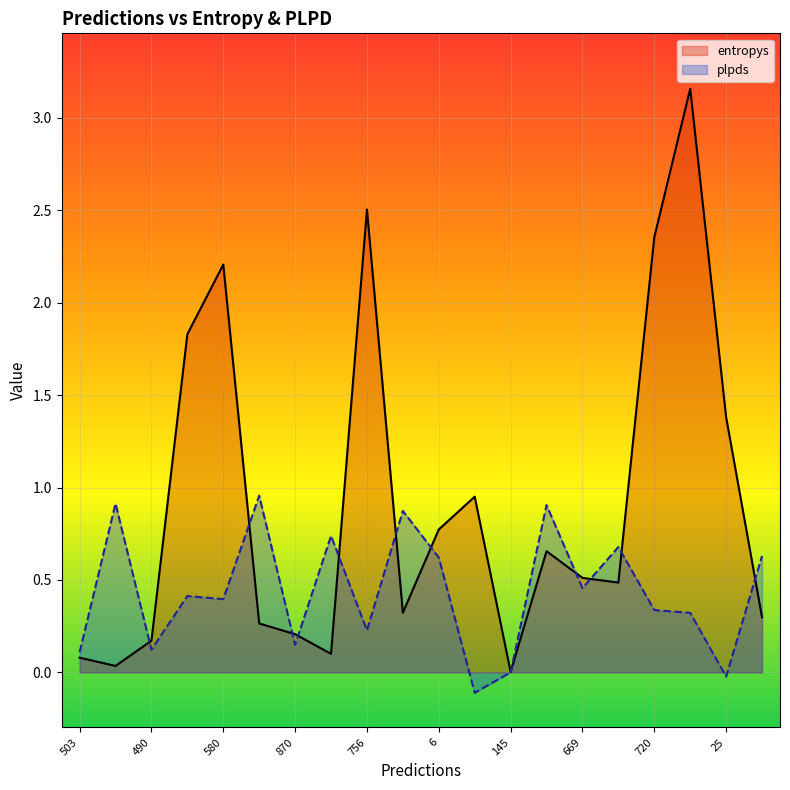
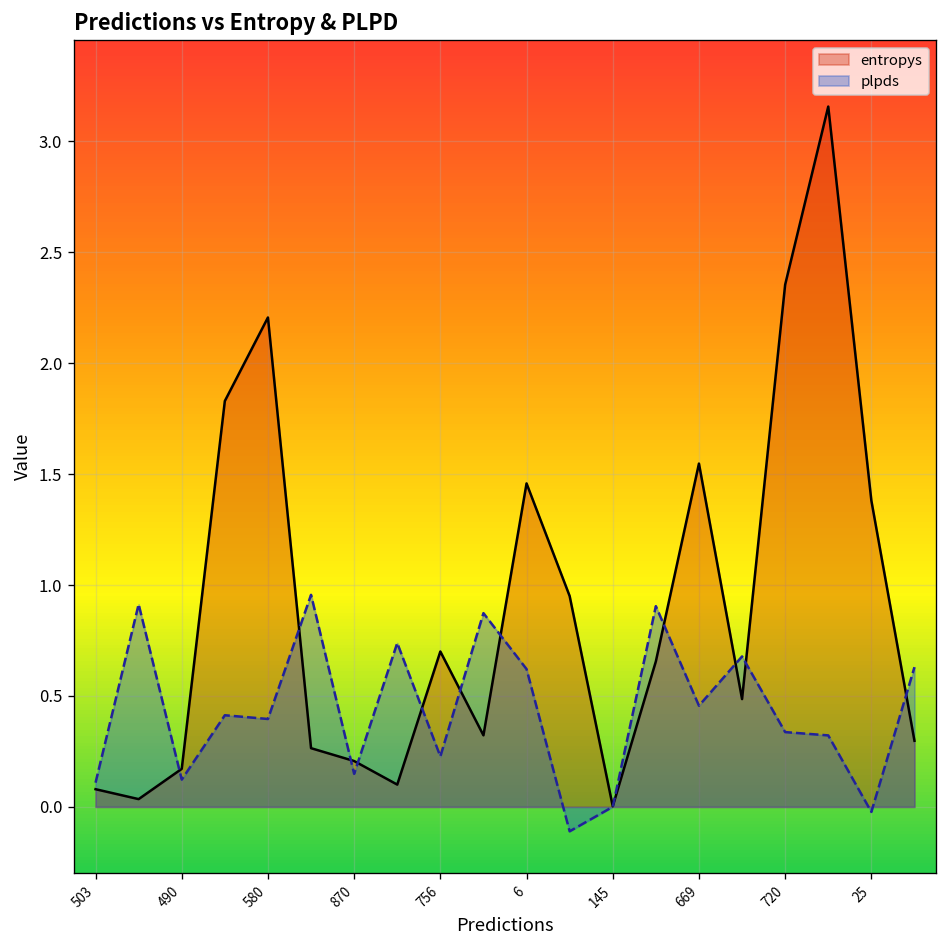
entropys, 756: 2.50 -> 0.70
entropys, 6: 0.77 -> 1.46
entropys, 669: 0.51 -> 1.55
